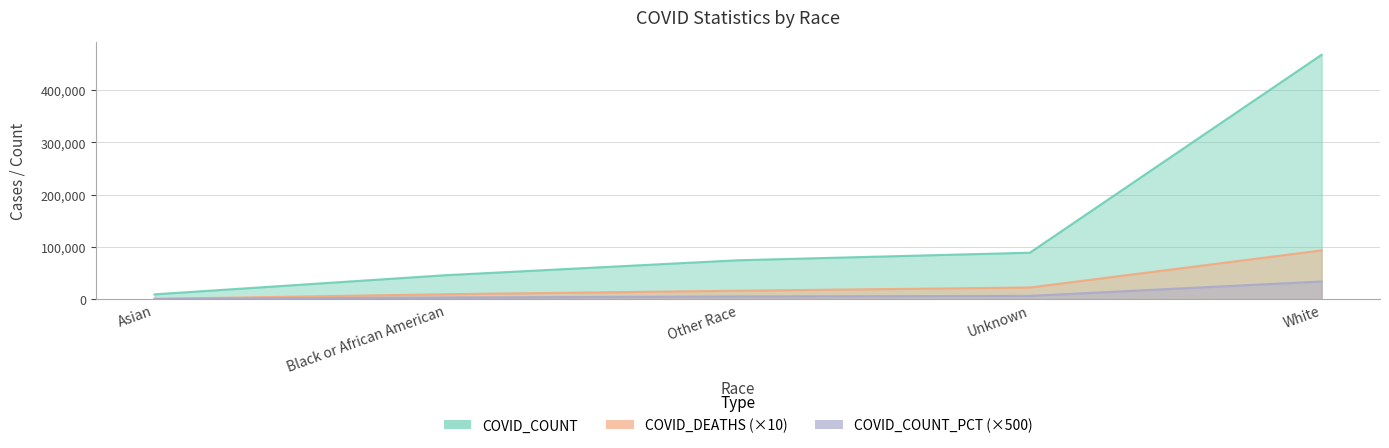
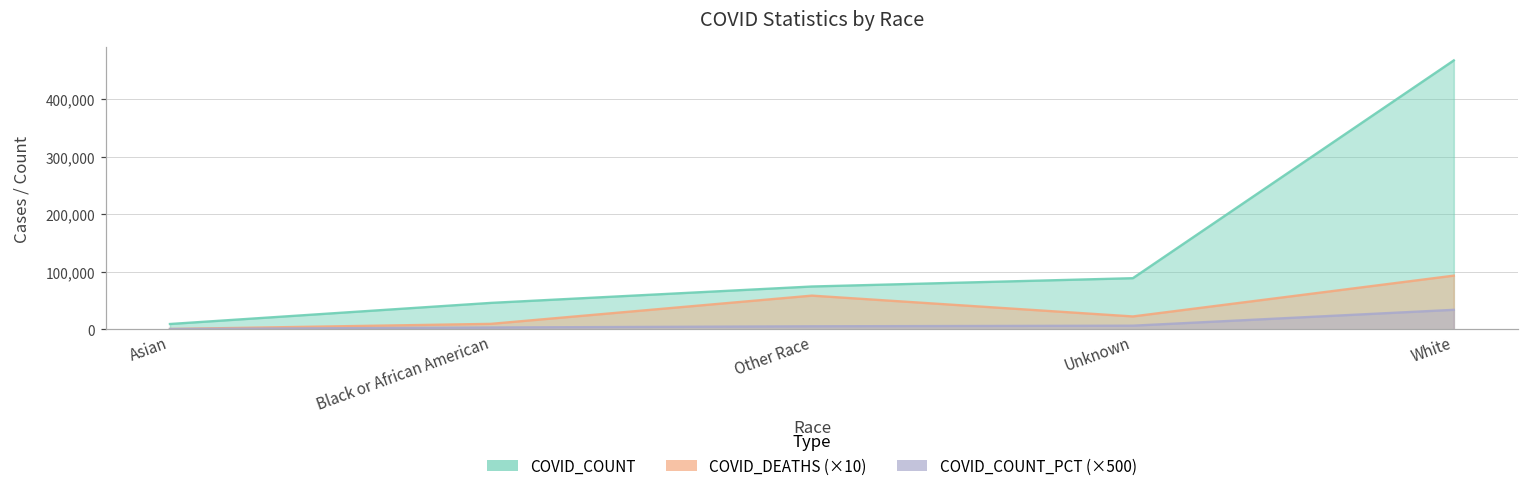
COVID_DEATHS (×10), Other Race: 20,000 -> 60,000
